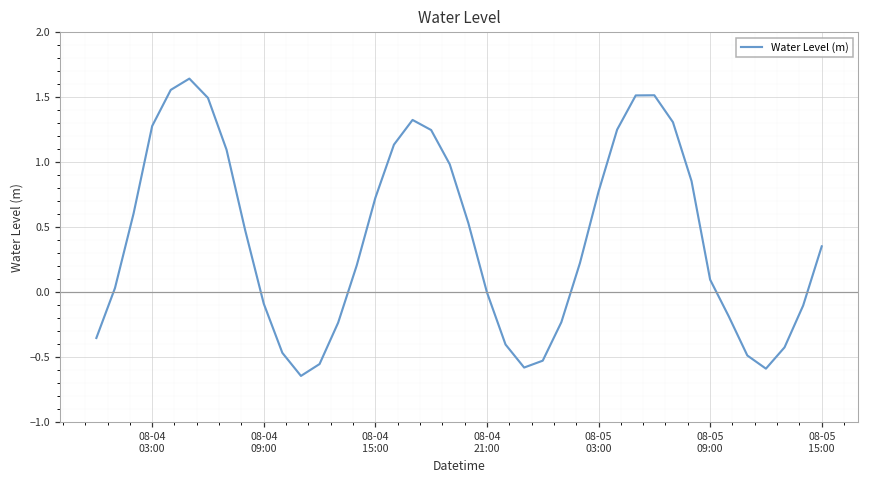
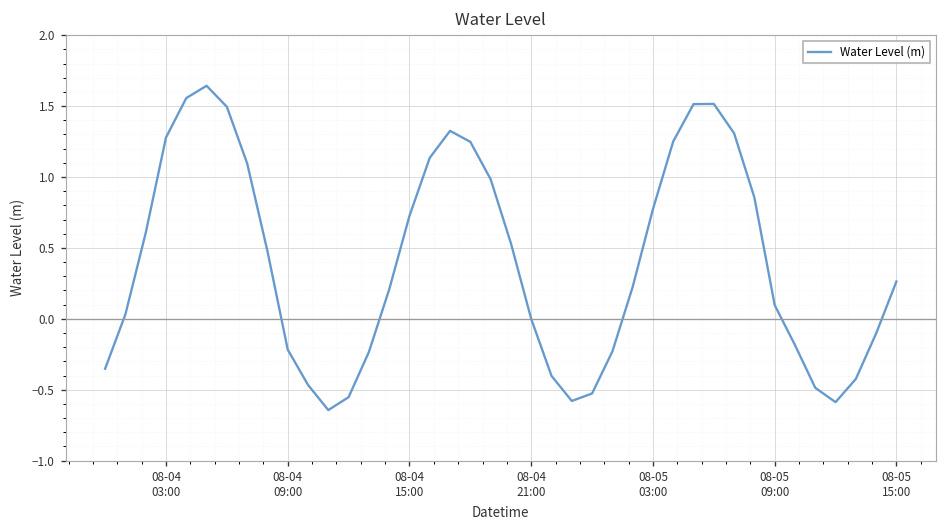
08-04 09:00: -0.09 -> -0.22
08-05 15:00: 0.35 -> 0.26
